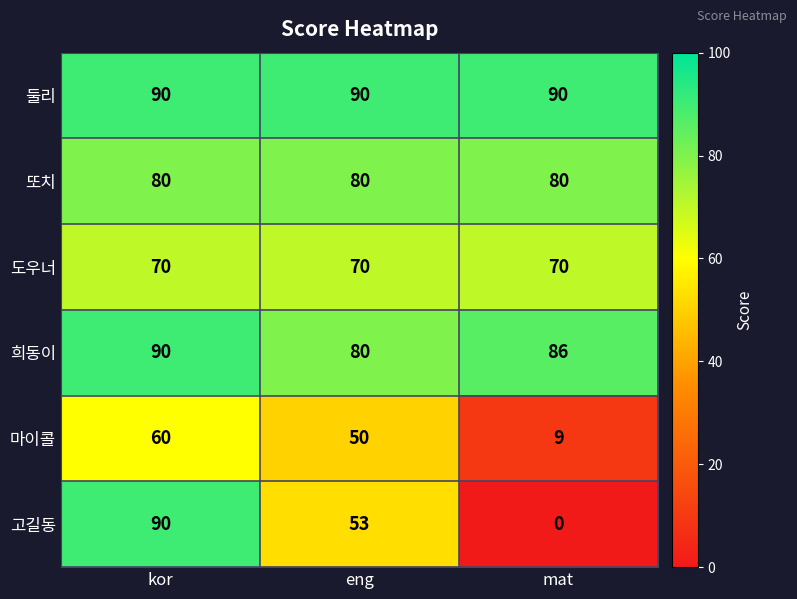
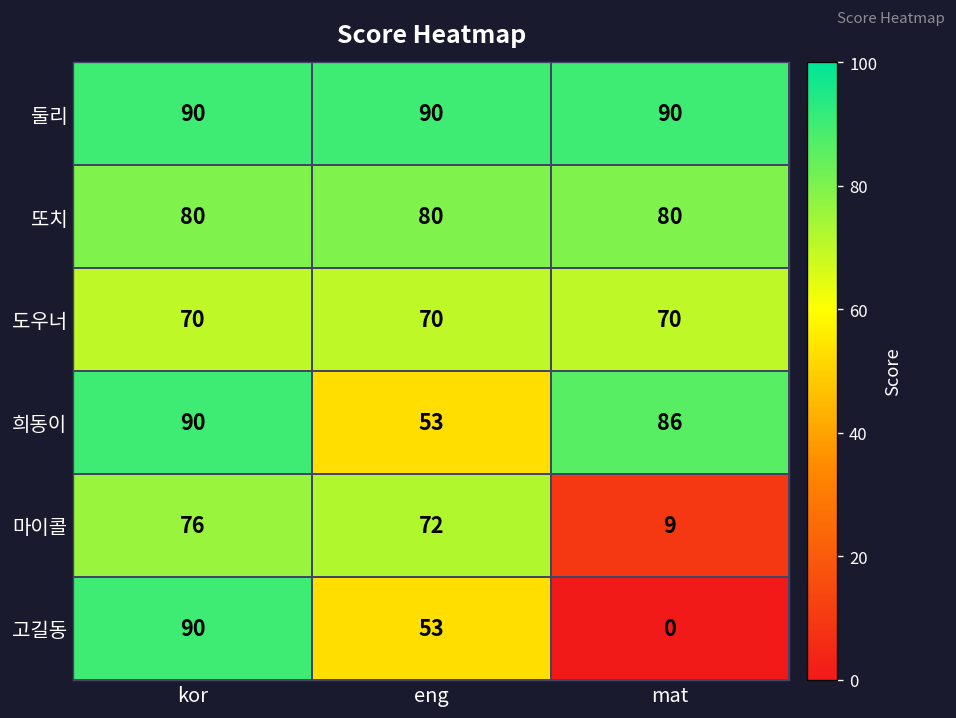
희동이, eng: 80 -> 53
마이콜, kor: 60 -> 76
마이콜, eng: 50 -> 72
